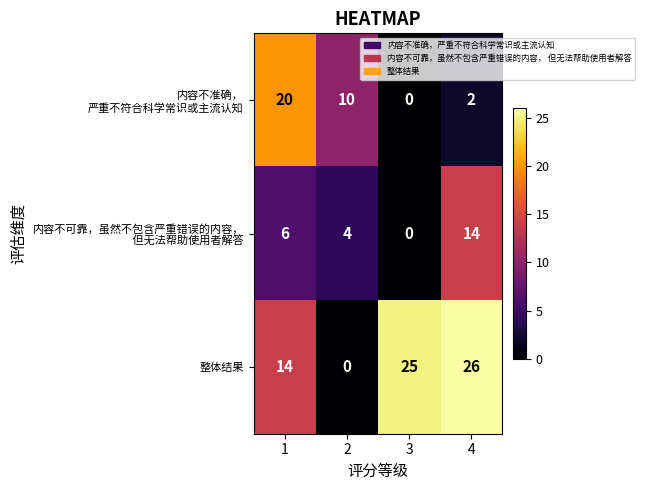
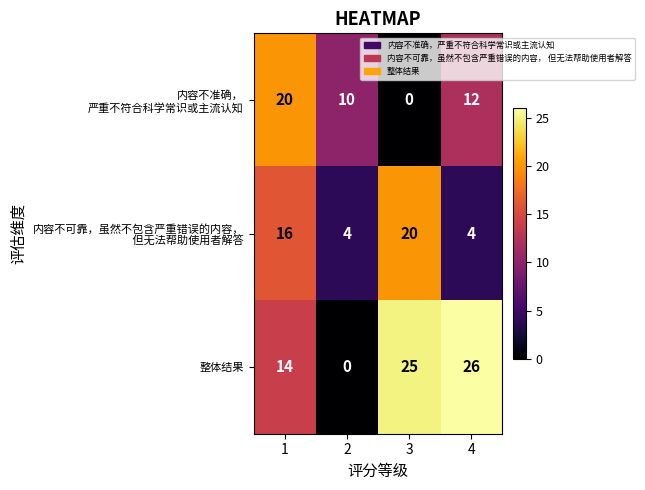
内容不准确， 严重不符合科学常识或主流认知, 4: 2 -> 12
内容不可靠，虽然不包含严重错误的内容， 但无法帮助使用者解答, 1: 6 -> 16
内容不可靠，虽然不包含严重错误的内容， 但无法帮助使用者解答, 3: 0 -> 20
内容不可靠，虽然不包含严重错误的内容， 但无法帮助使用者解答, 4: 14 -> 4
